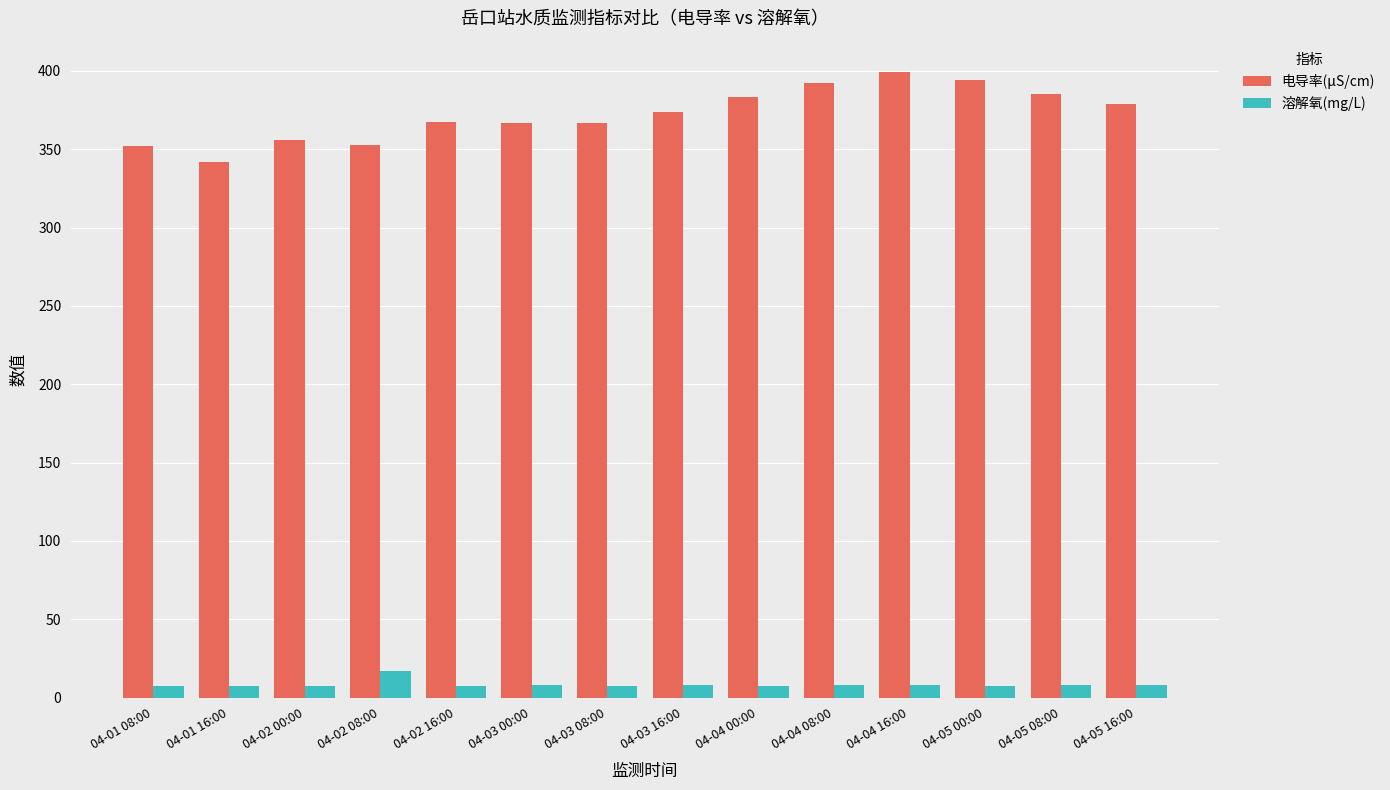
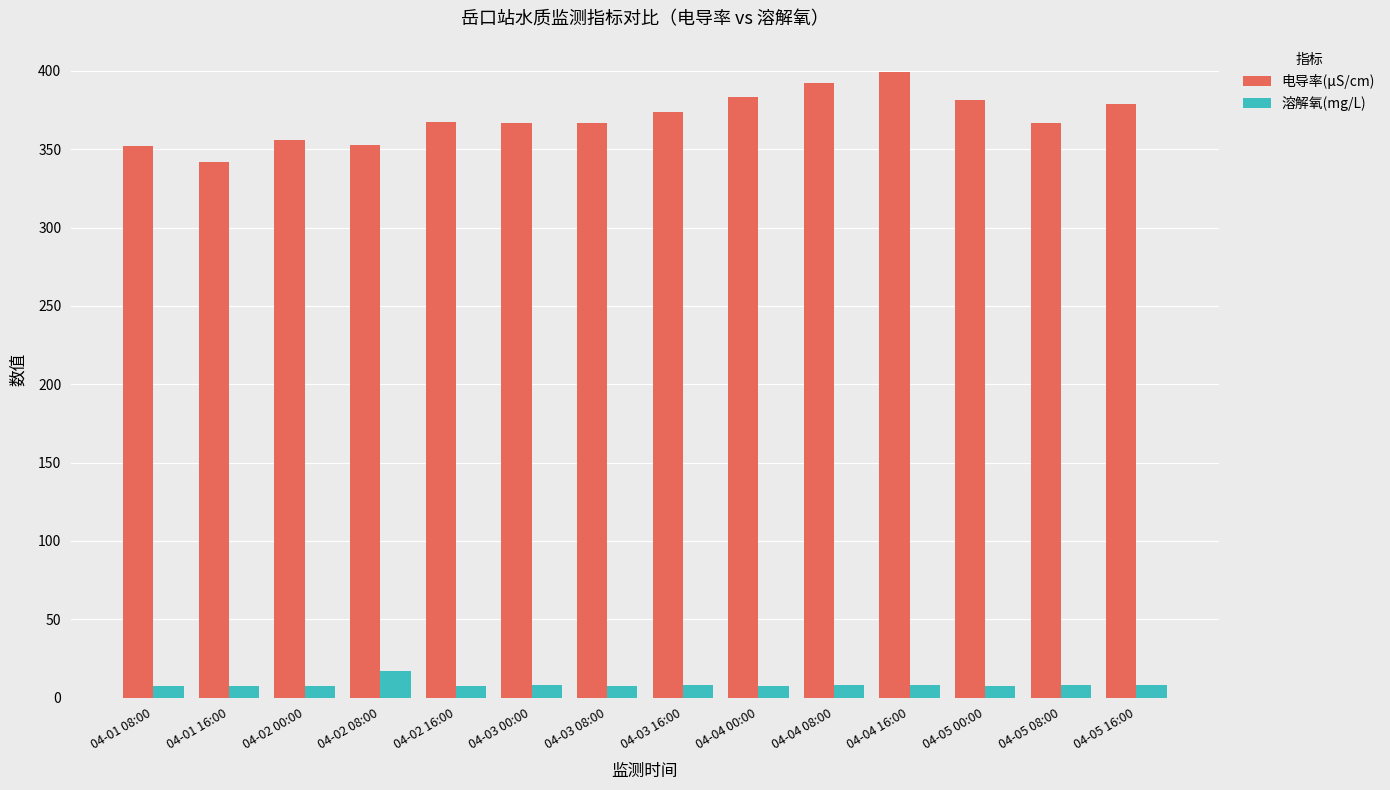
电导率(μS/cm), 04-05 00:00: 394 -> 381
电导率(μS/cm), 04-05 08:00: 385 -> 367
